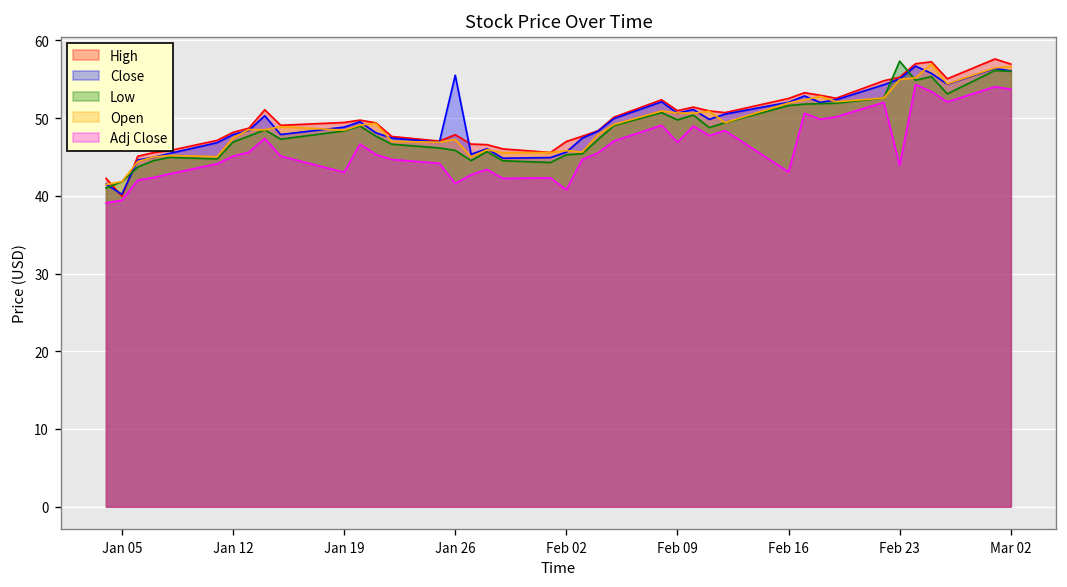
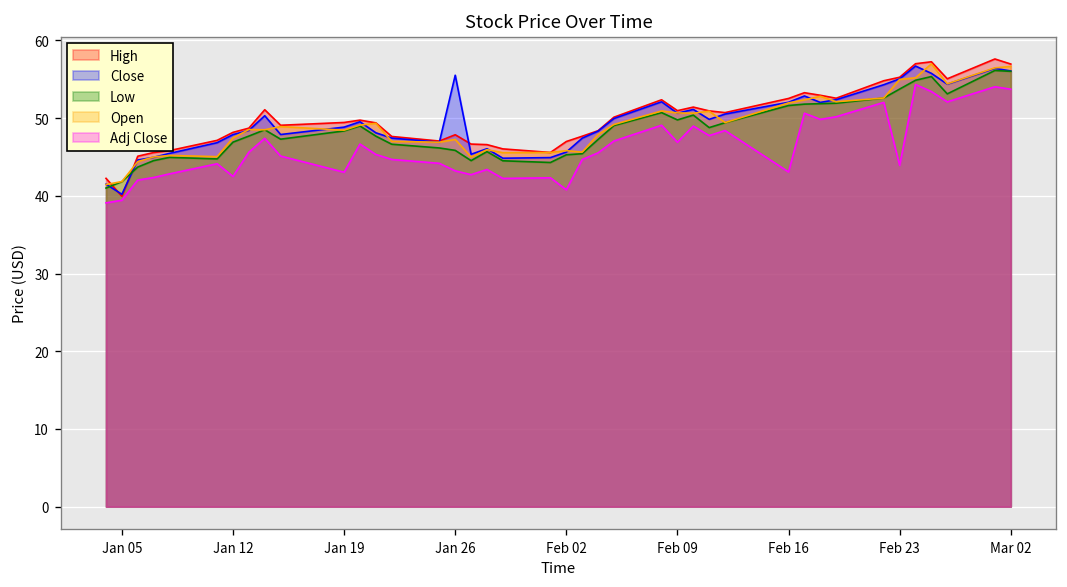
Adj Close, Jan 12: 45 -> 42
Adj Close, Jan 26: 42 -> 43
Low, Feb 23: 57 -> 54
